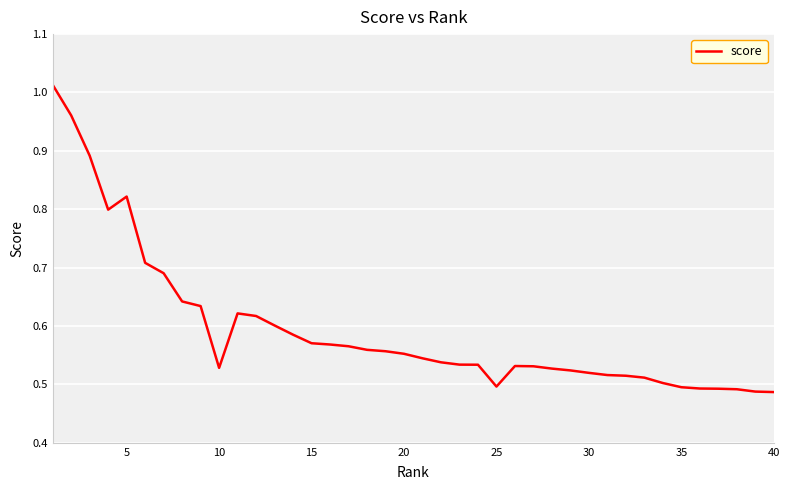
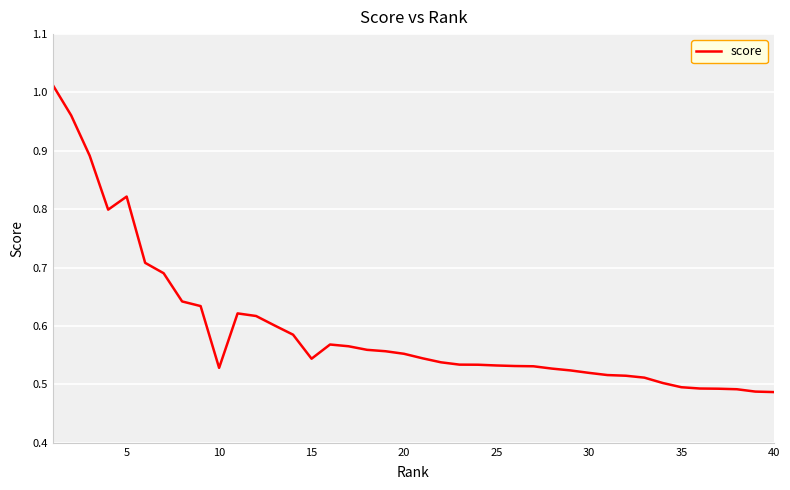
15: 0.57 -> 0.54
25: 0.50 -> 0.53
